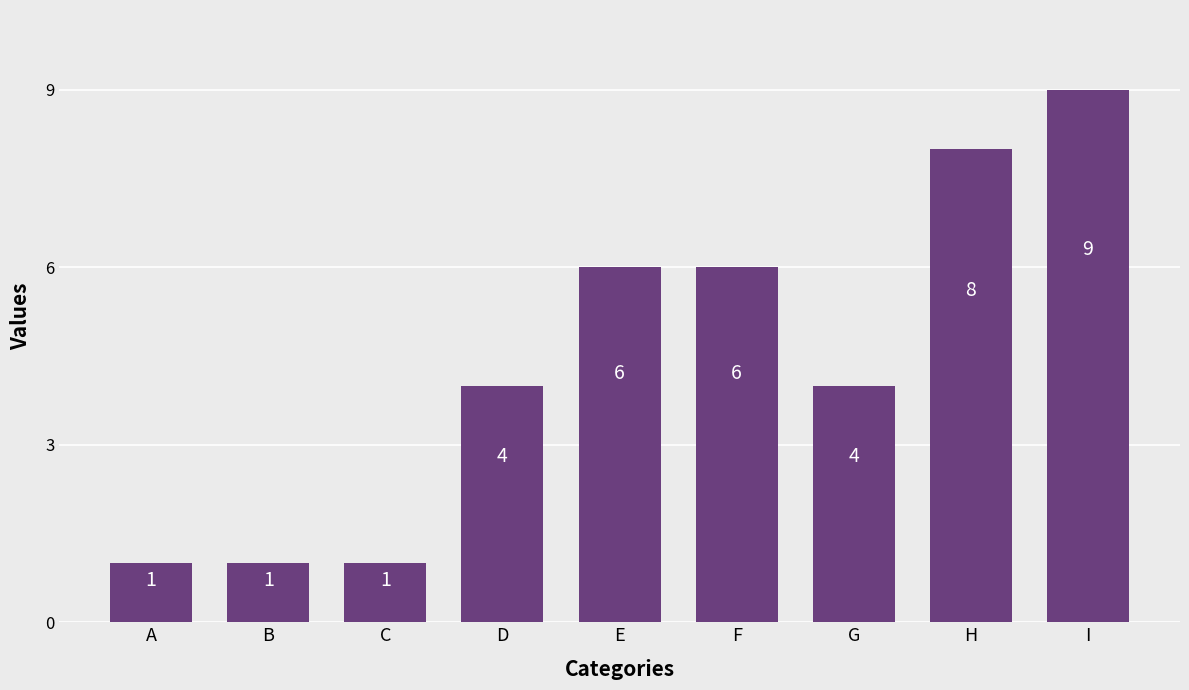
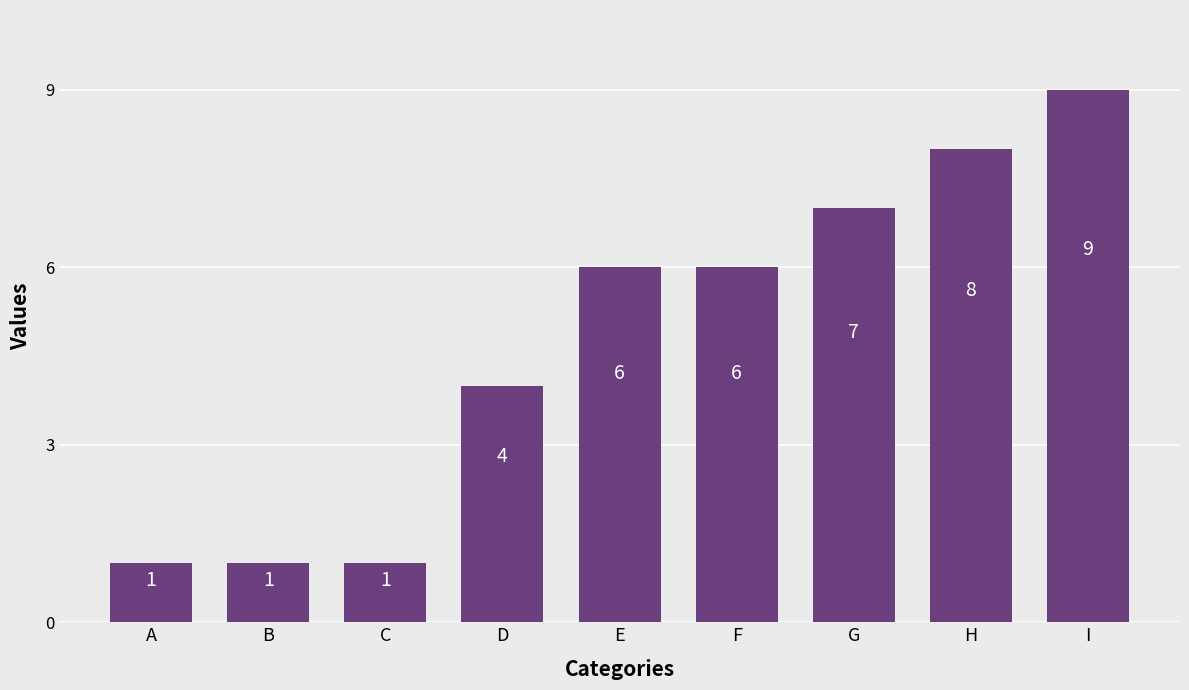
G: 4 -> 7
